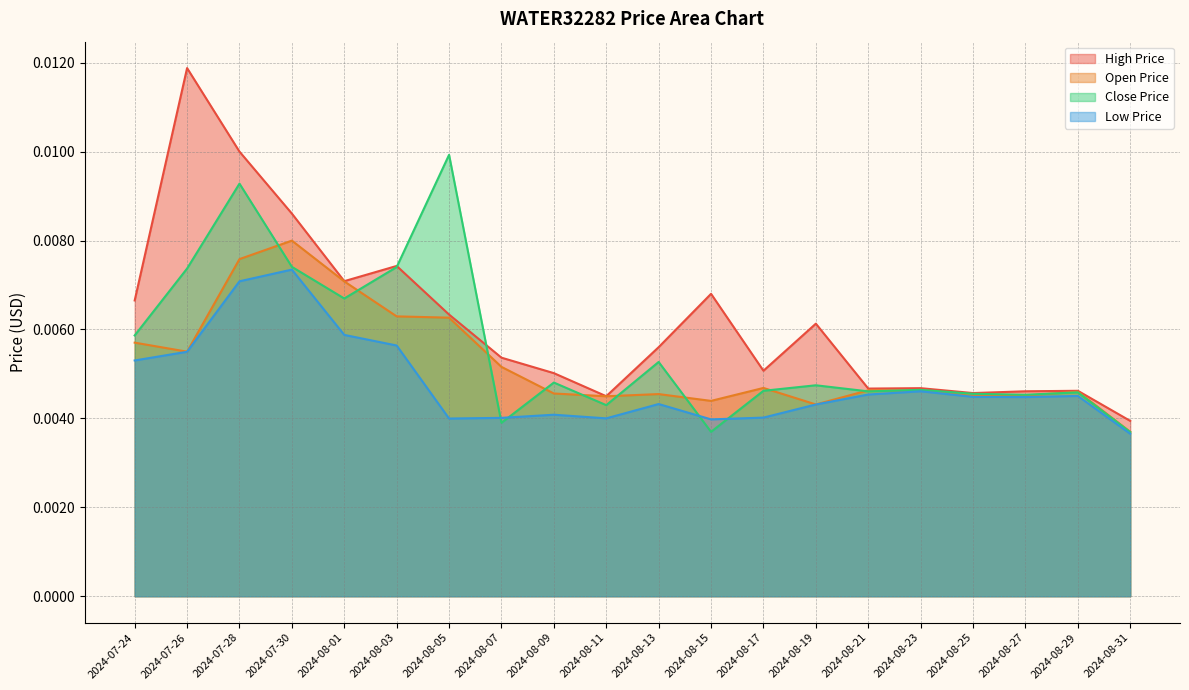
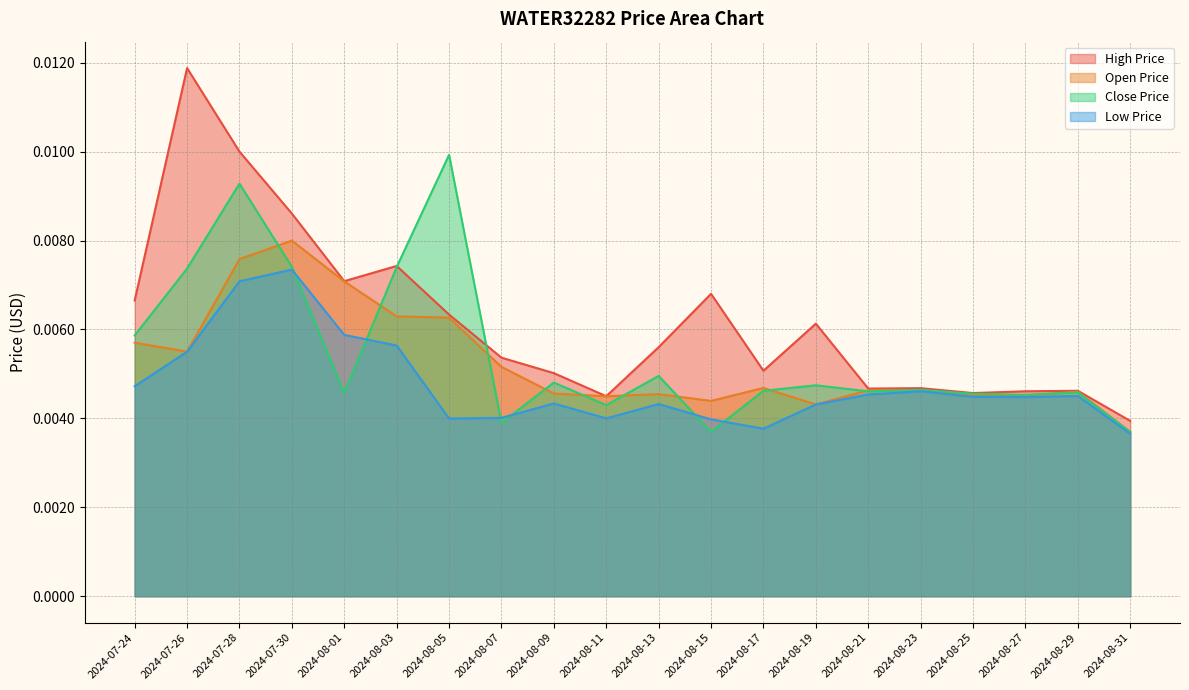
Low Price, 2024-07-24: 0.0053 -> 0.0047
Close Price, 2024-08-01: 0.0067 -> 0.0046
Low Price, 2024-08-09: 0.0041 -> 0.0043
Close Price, 2024-08-13: 0.0053 -> 0.0050
Low Price, 2024-08-17: 0.0040 -> 0.0038
